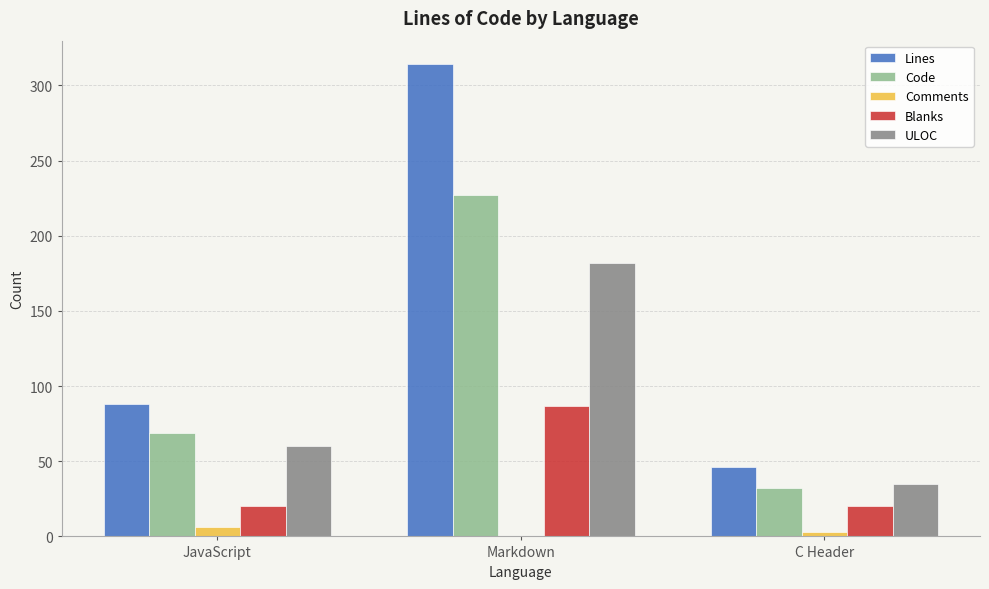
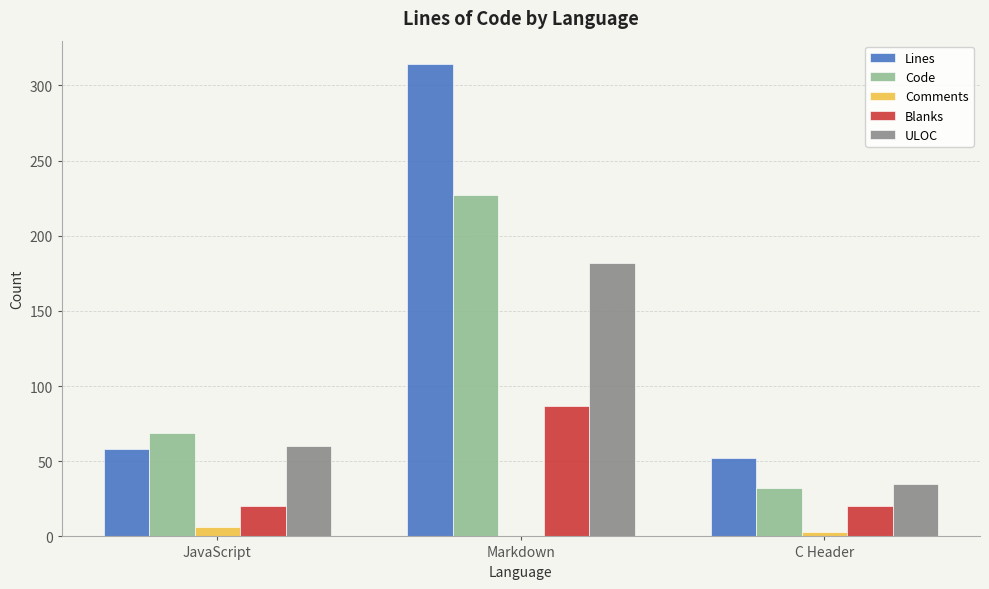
Lines, JavaScript: 88 -> 58
Lines, C Header: 46 -> 52
